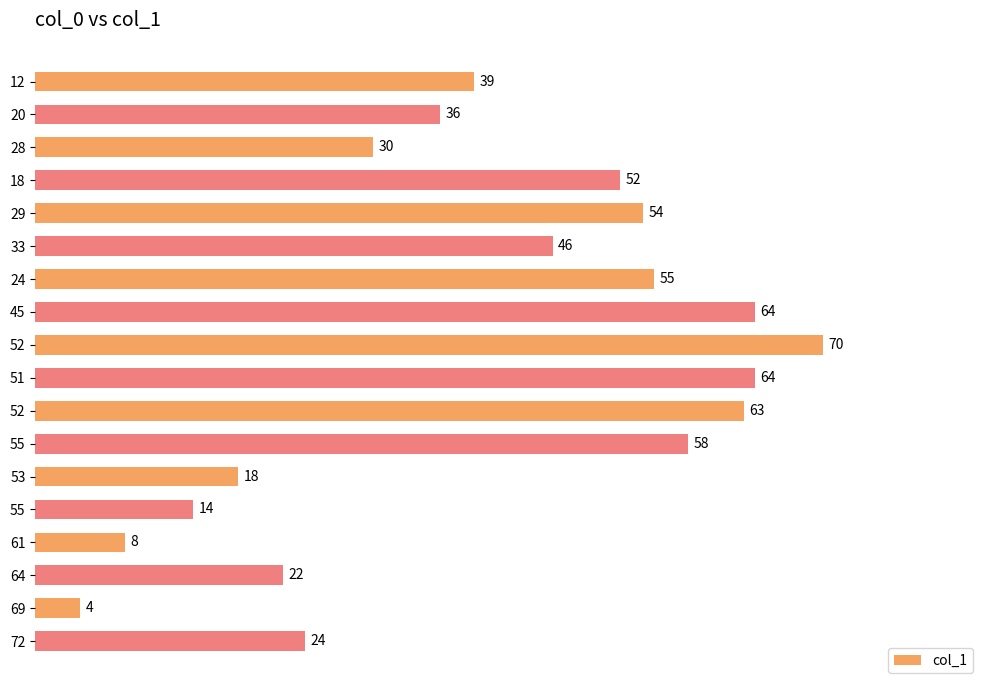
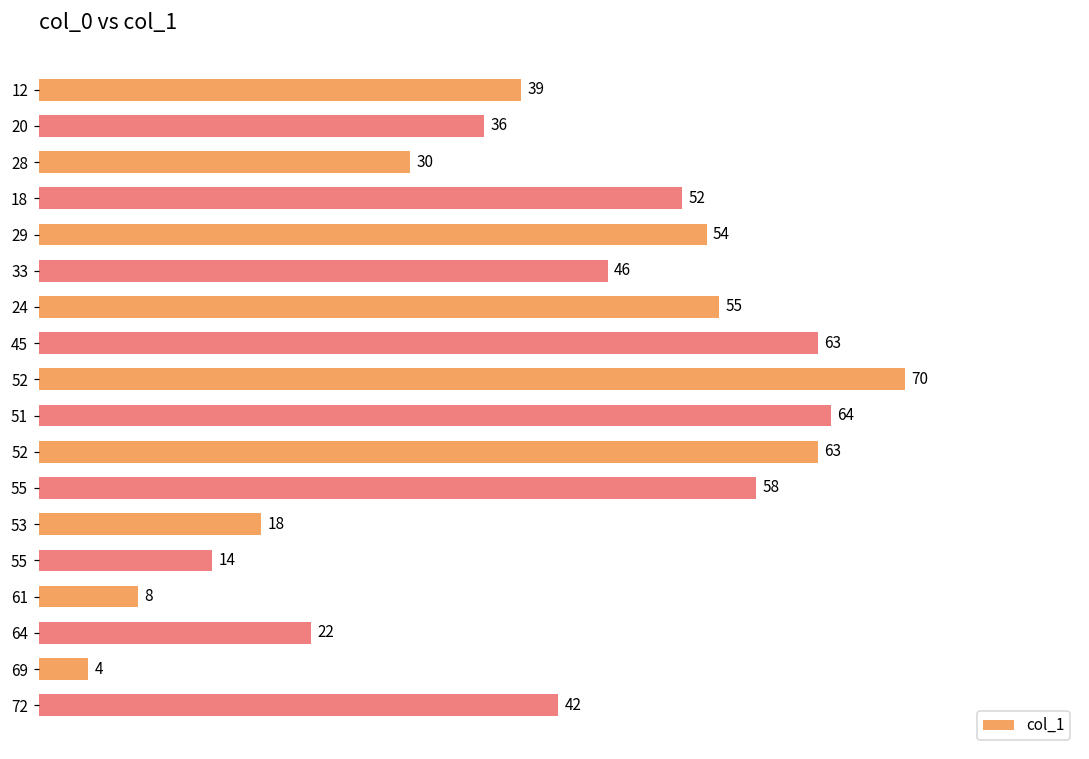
45: 64 -> 63
72: 24 -> 42
